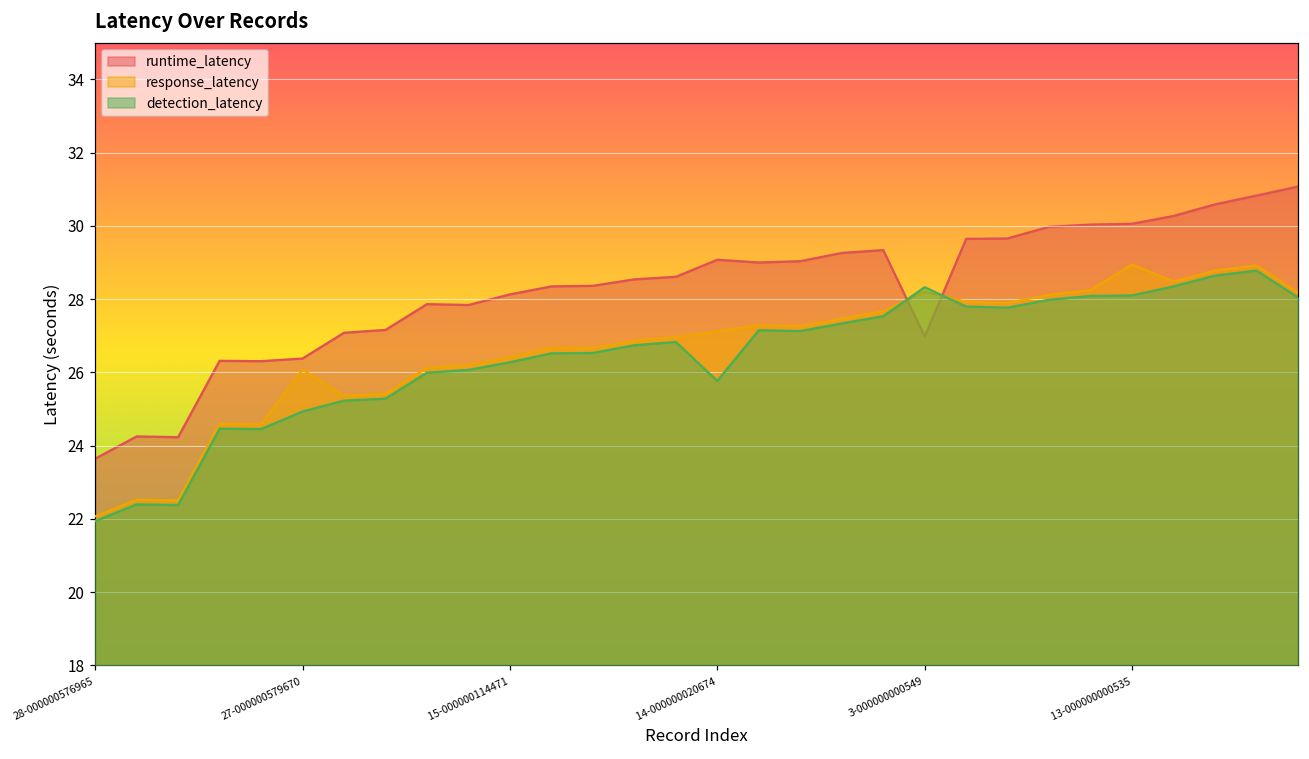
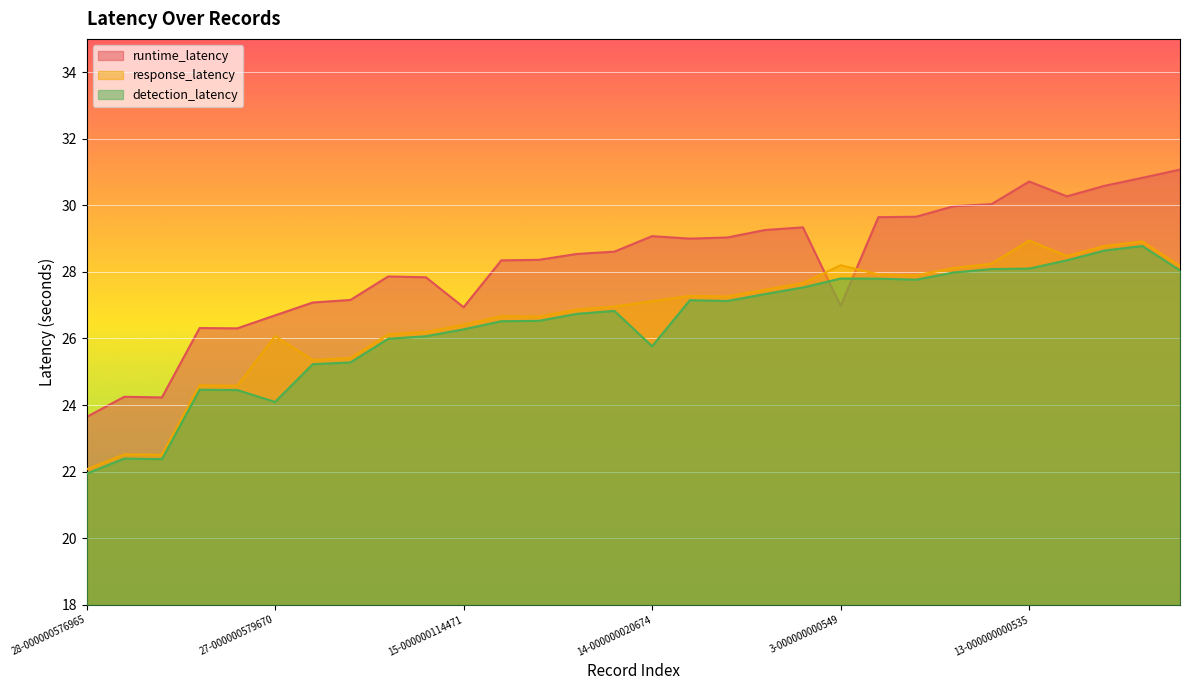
runtime_latency, 27-000000579670: 26.4 -> 26.7
detection_latency, 27-000000579670: 24.9 -> 24.1
runtime_latency, 15-000000114471: 28.1 -> 26.9
detection_latency, 3-000000000549: 28.3 -> 27.8
runtime_latency, 13-000000000535: 30.1 -> 30.7
